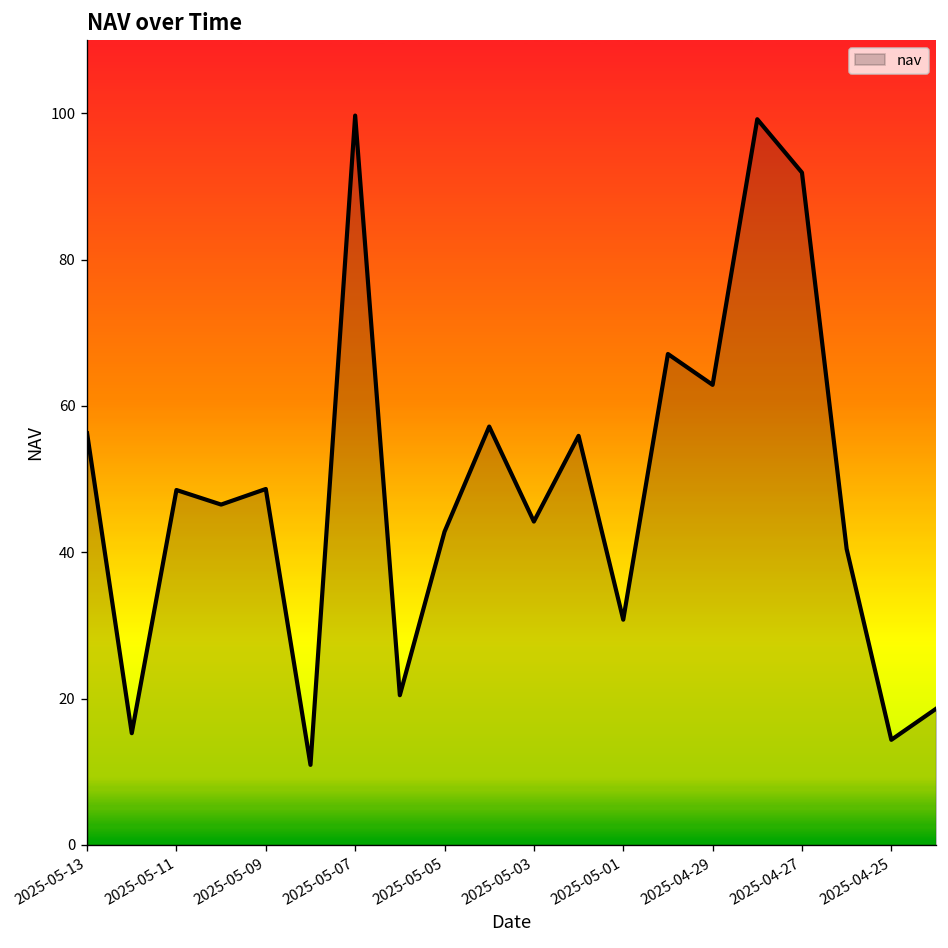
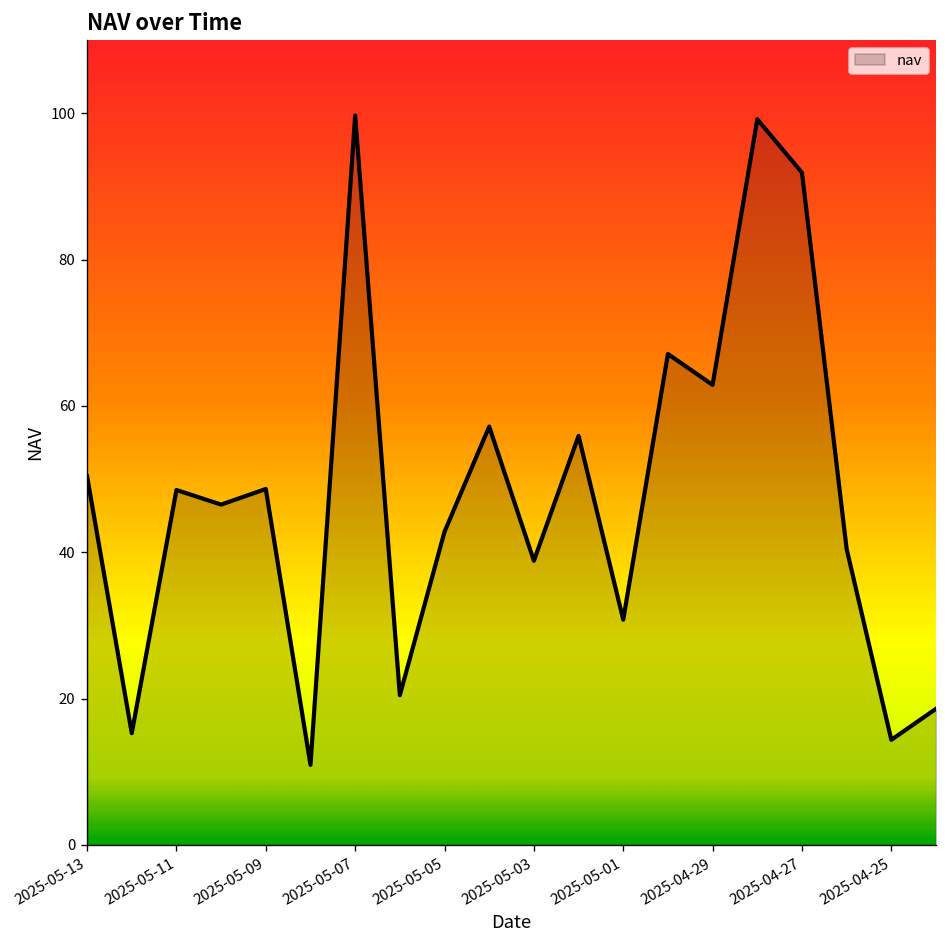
2025-05-13: 56 -> 50
2025-05-03: 44 -> 39
